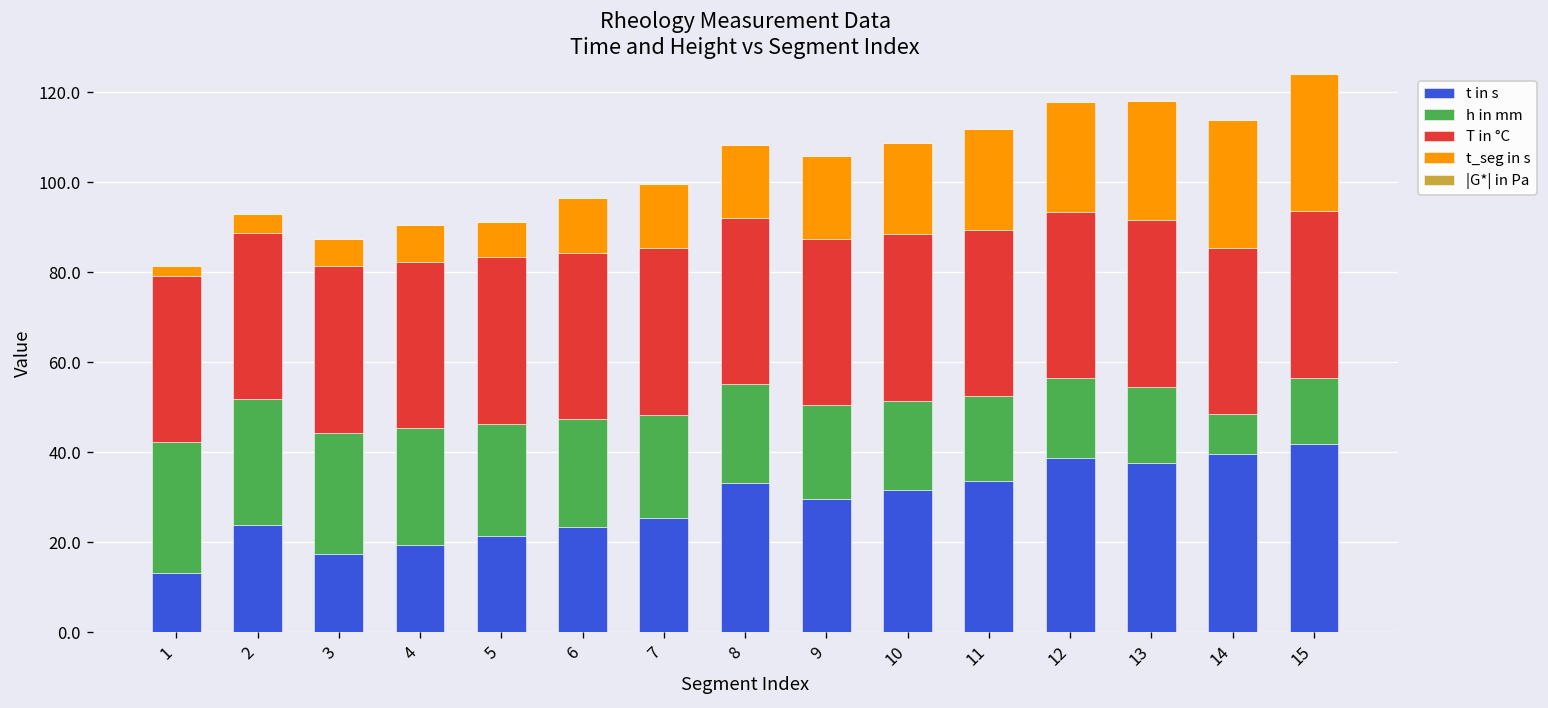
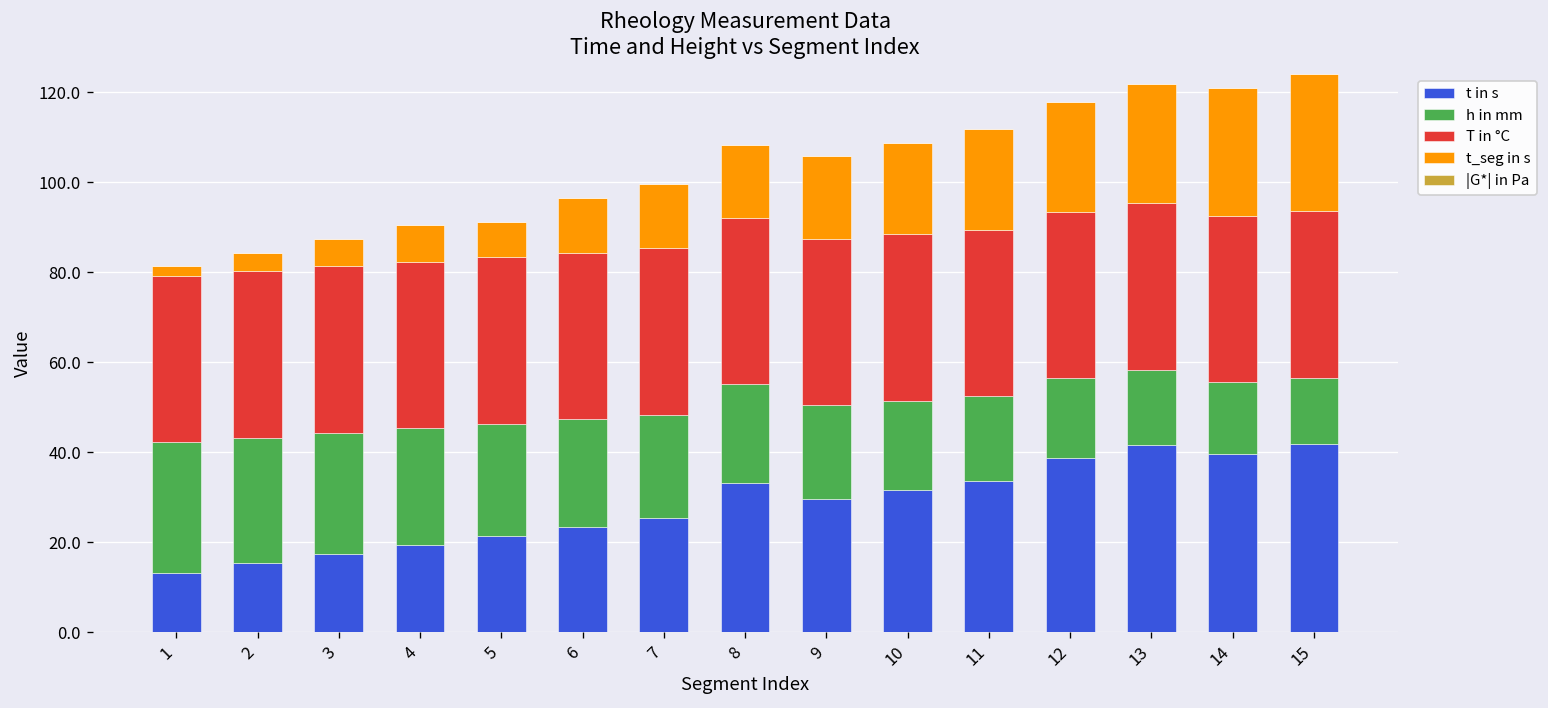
t in s, 2: 24 -> 15
t in s, 13: 38 -> 42
h in mm, 14: 9 -> 16
